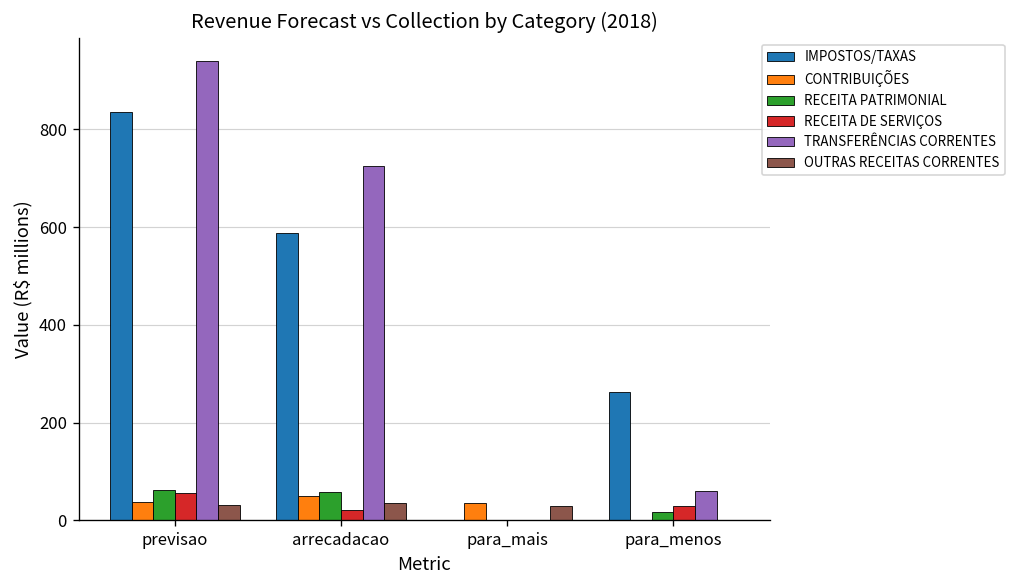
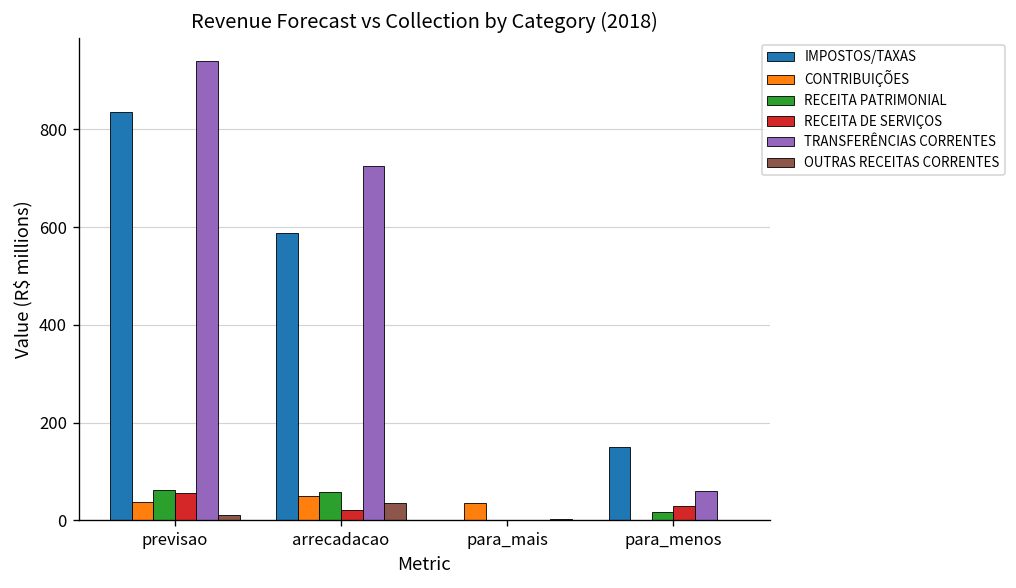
OUTRAS RECEITAS CORRENTES, previsao: 30 -> 10
OUTRAS RECEITAS CORRENTES, para_mais: 30 -> 0
IMPOSTOS/TAXAS, para_menos: 260 -> 150
